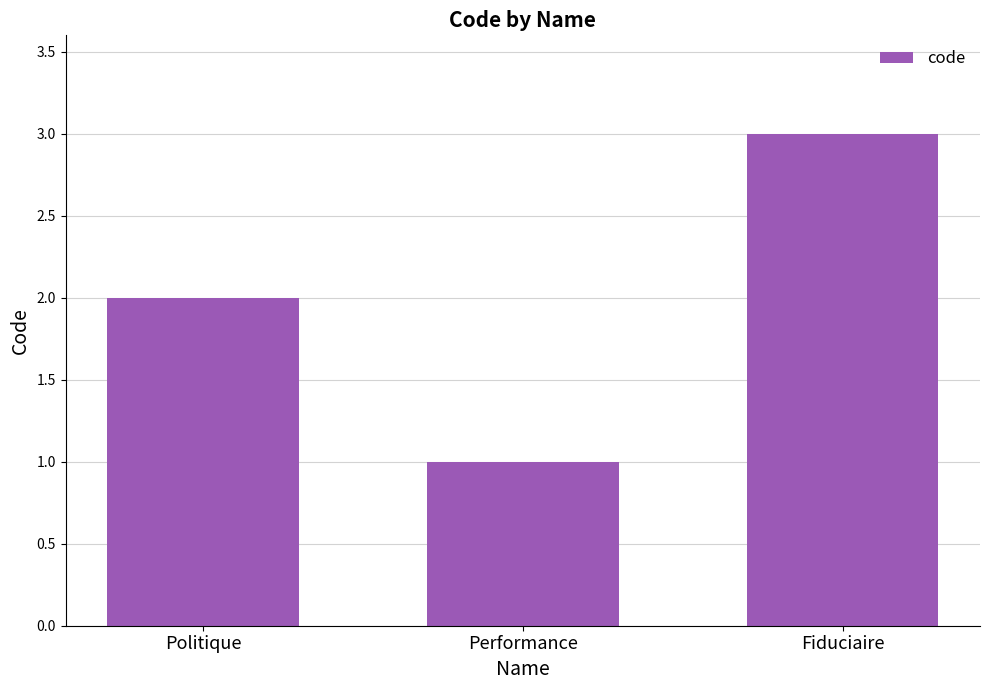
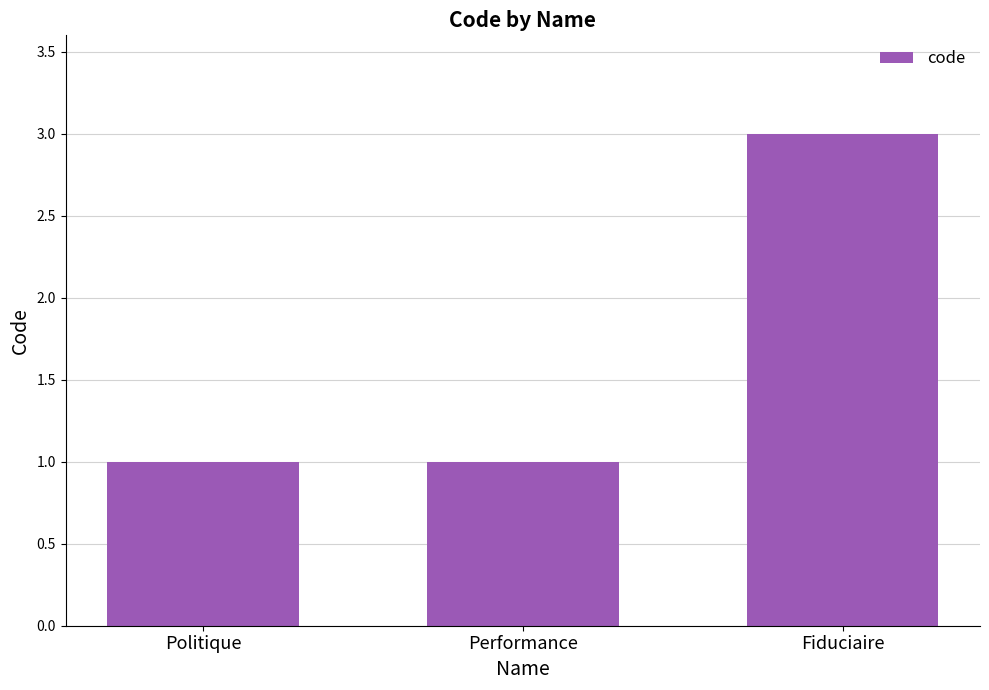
Politique: 2 -> 1
